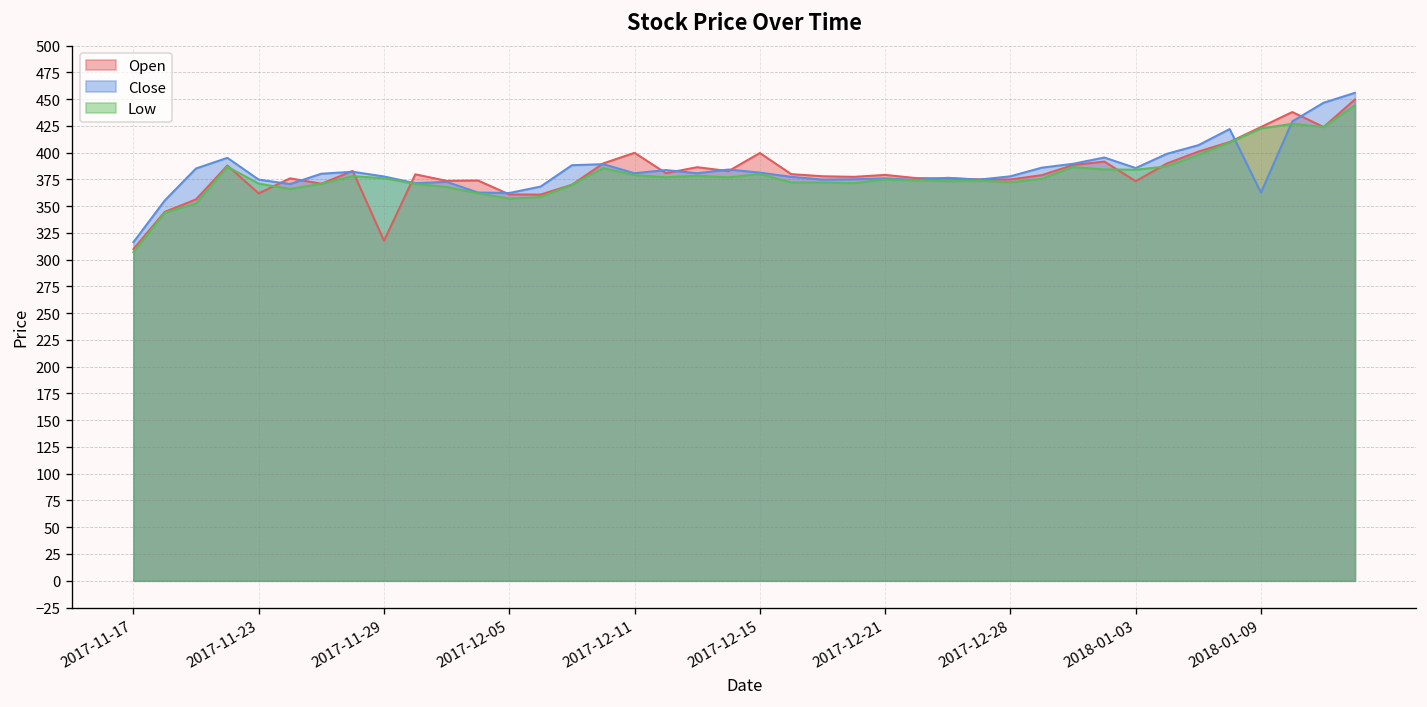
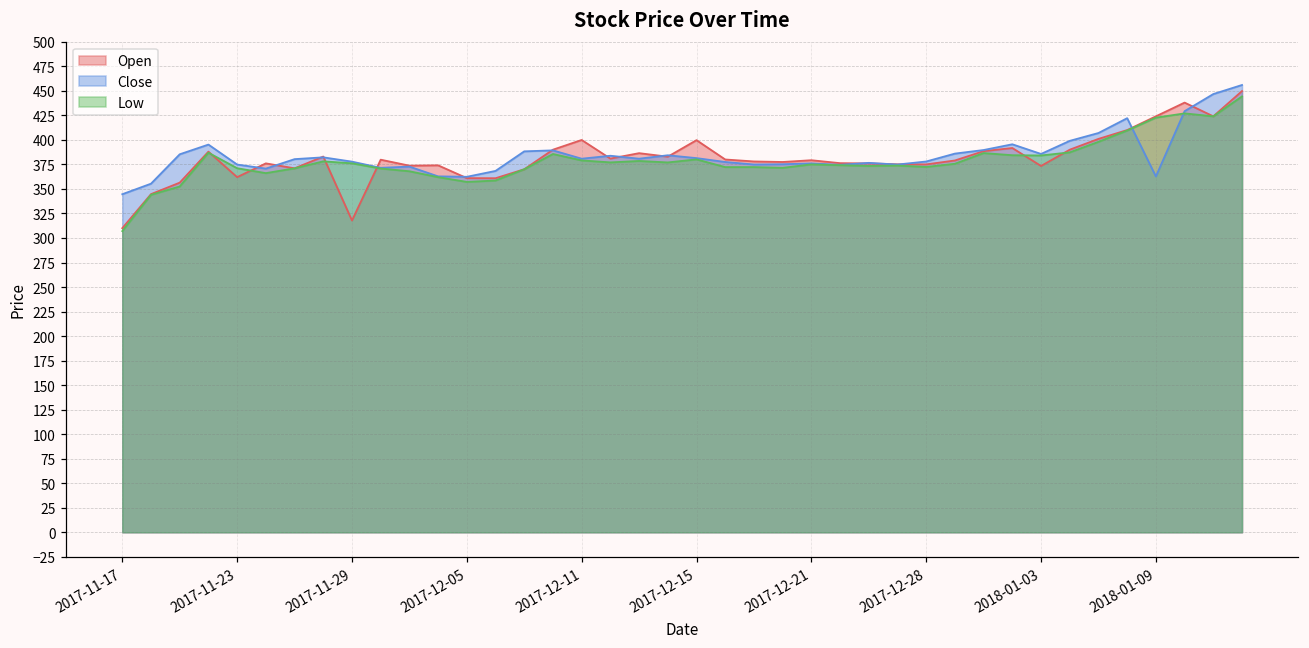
Close, 2017-11-17: 320 -> 340
